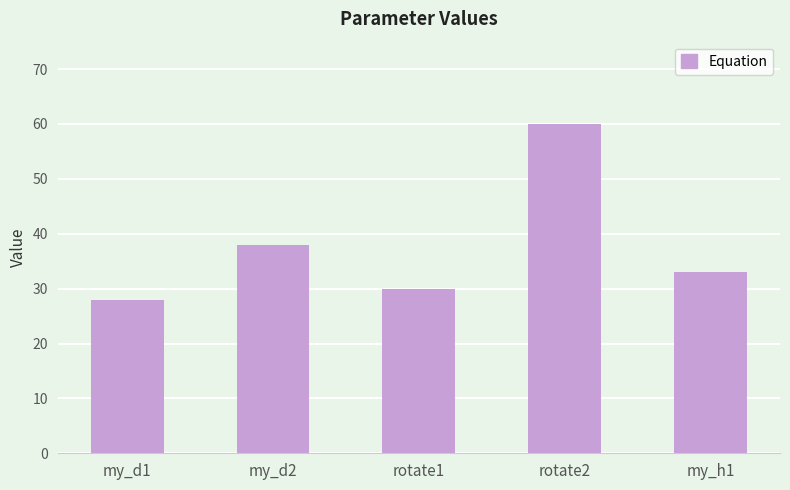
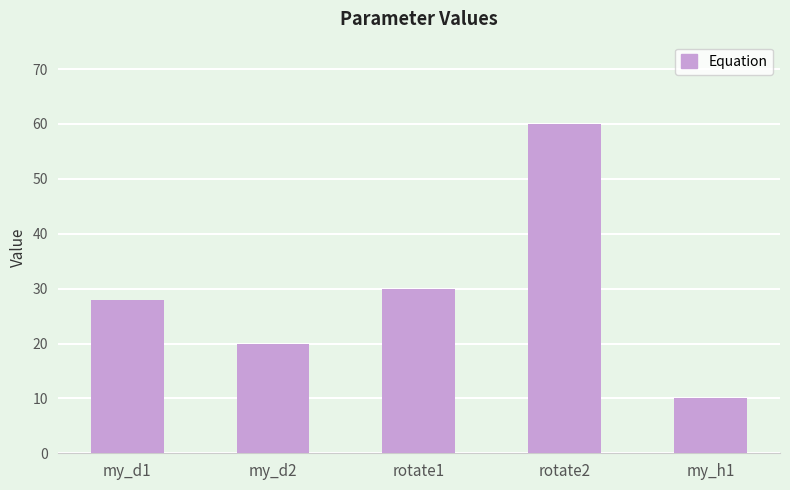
my_d2: 38 -> 20
my_h1: 33 -> 10
